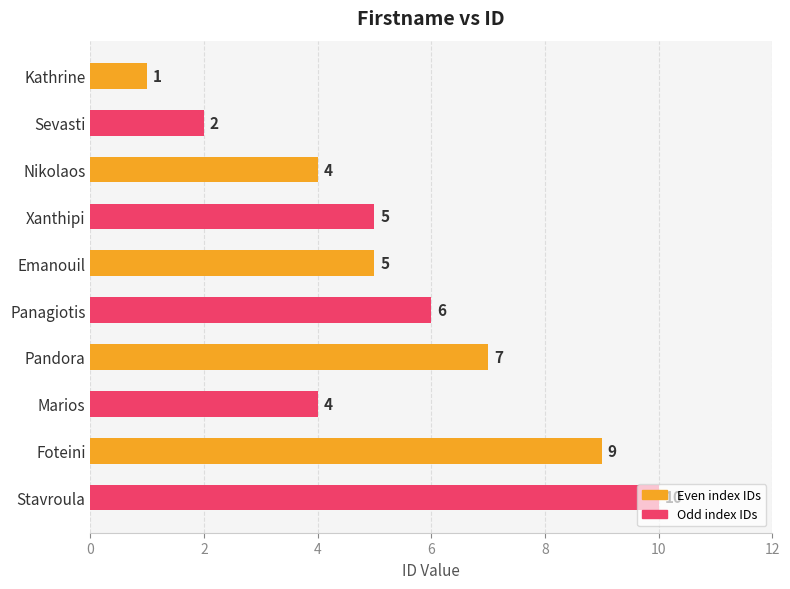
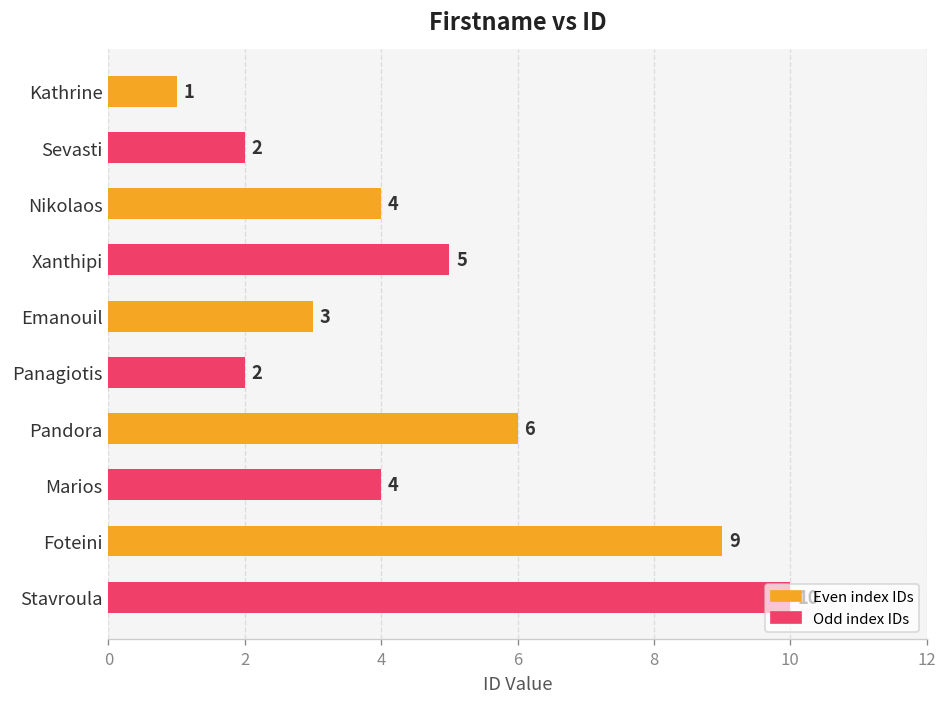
Emanouil: 5 -> 3
Panagiotis: 6 -> 2
Pandora: 7 -> 6
